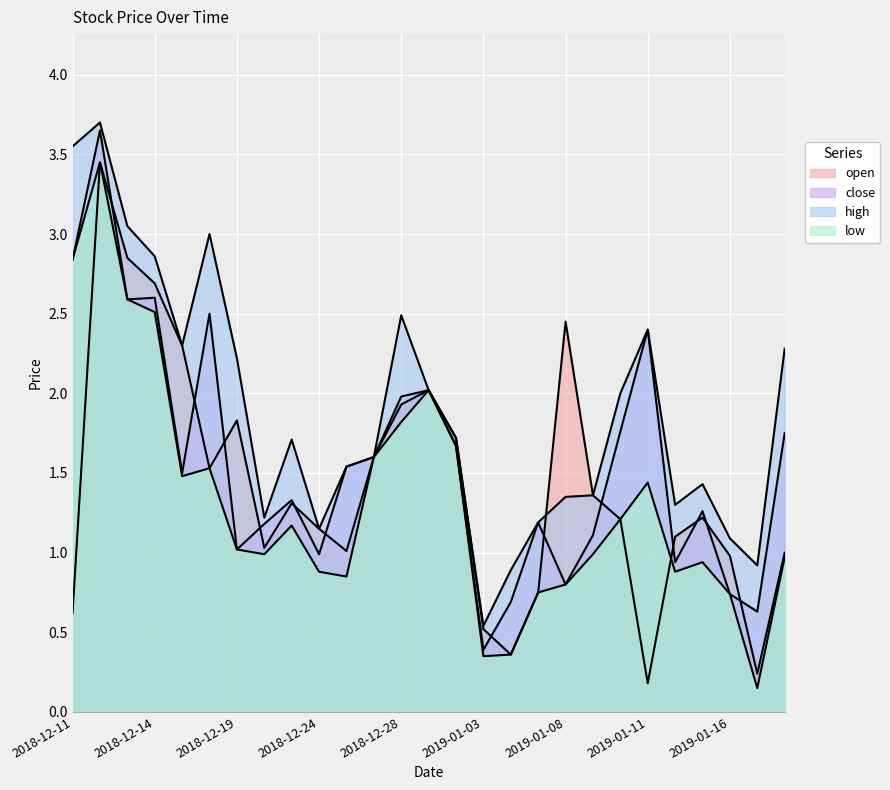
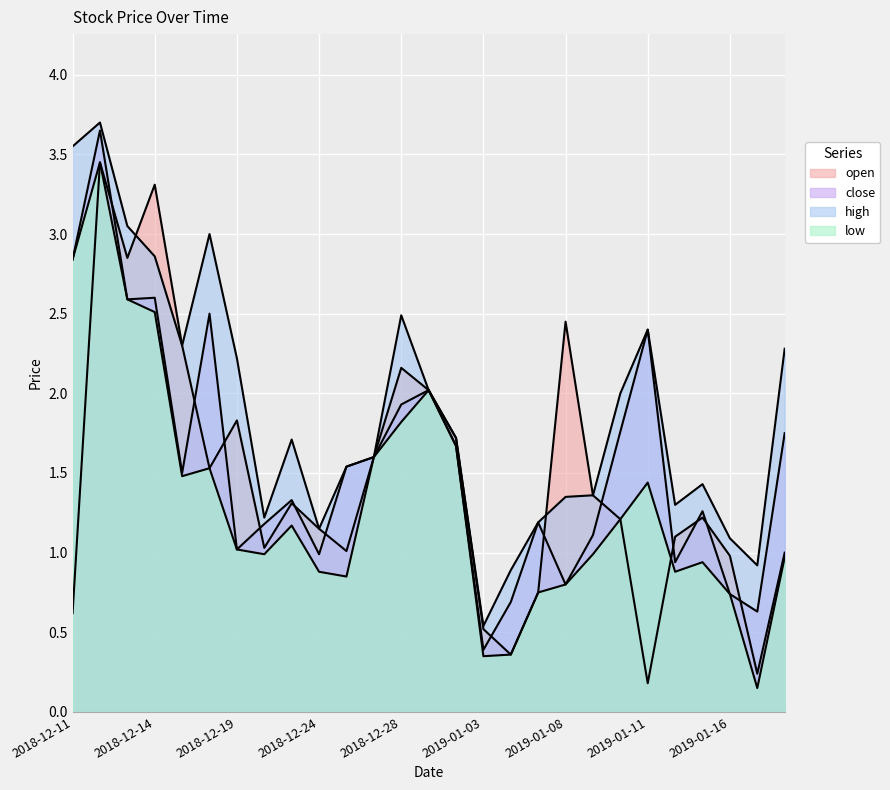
open, 2018-12-14: 2.69 -> 3.31
open, 2018-12-28: 1.98 -> 2.16
